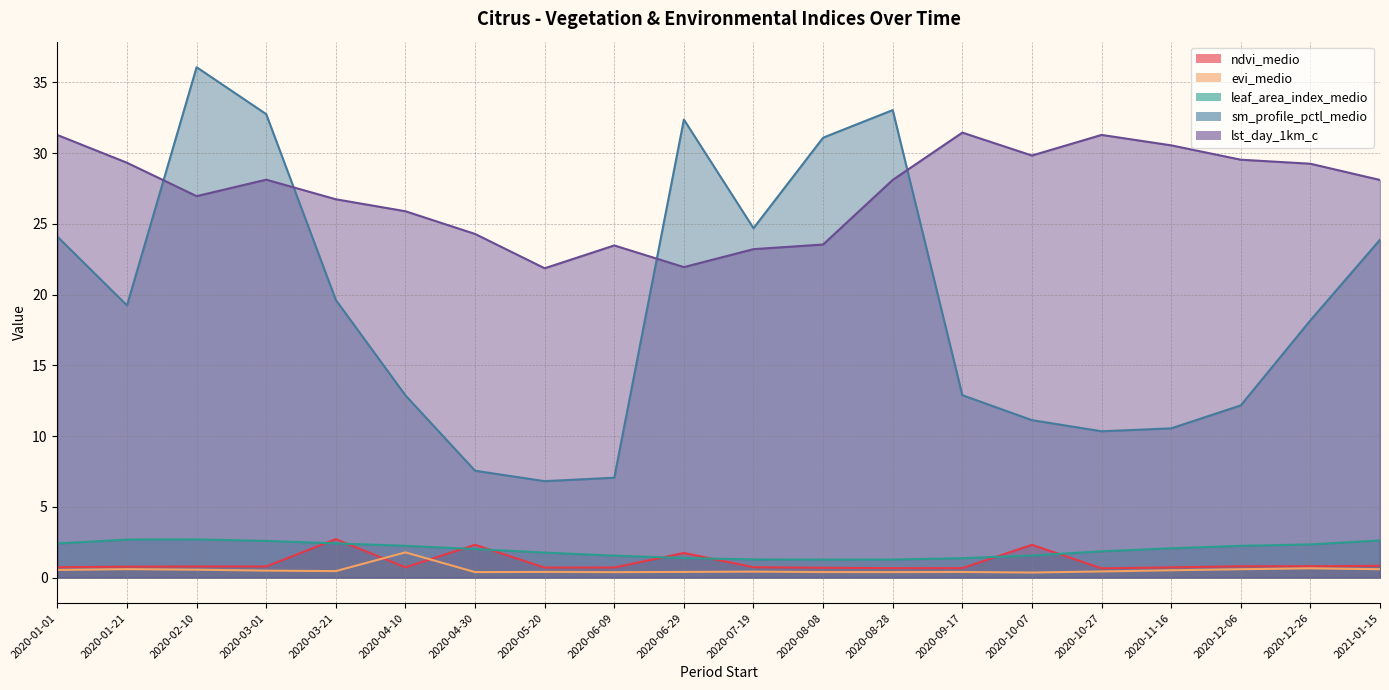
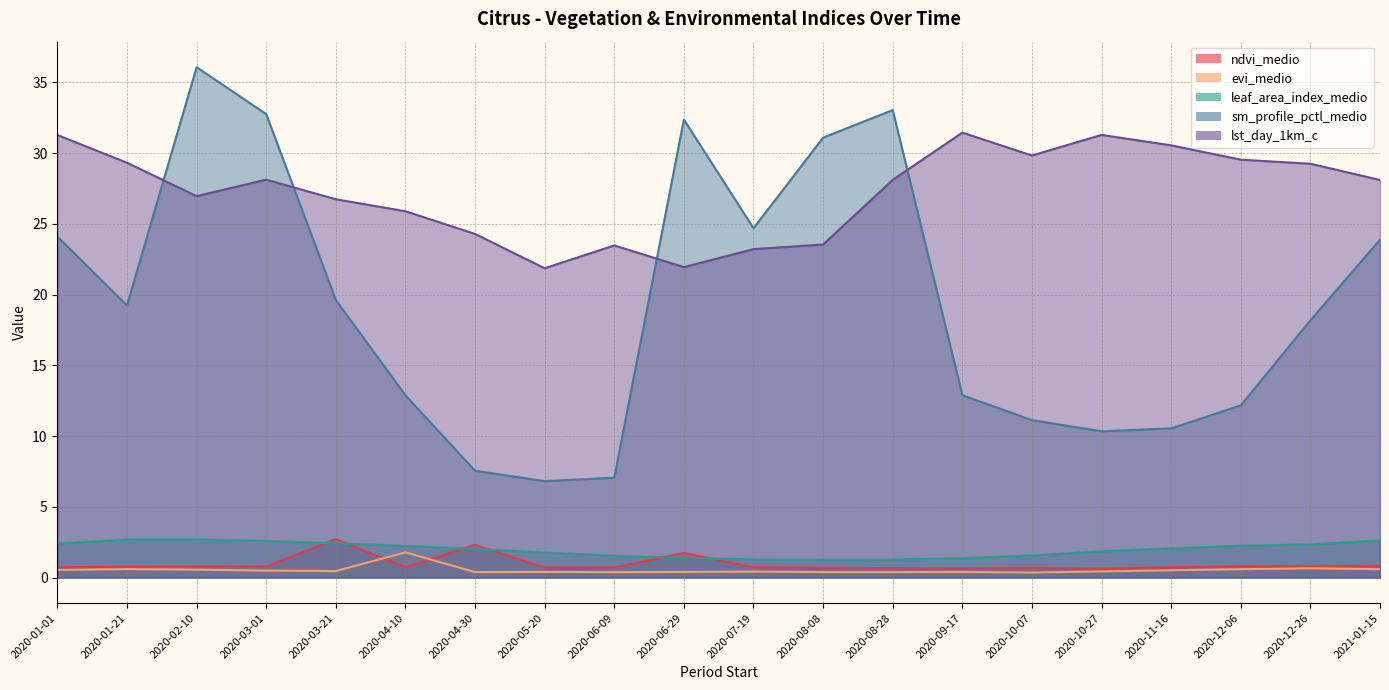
ndvi_medio, 2020-10-07: 2.3 -> 0.7
